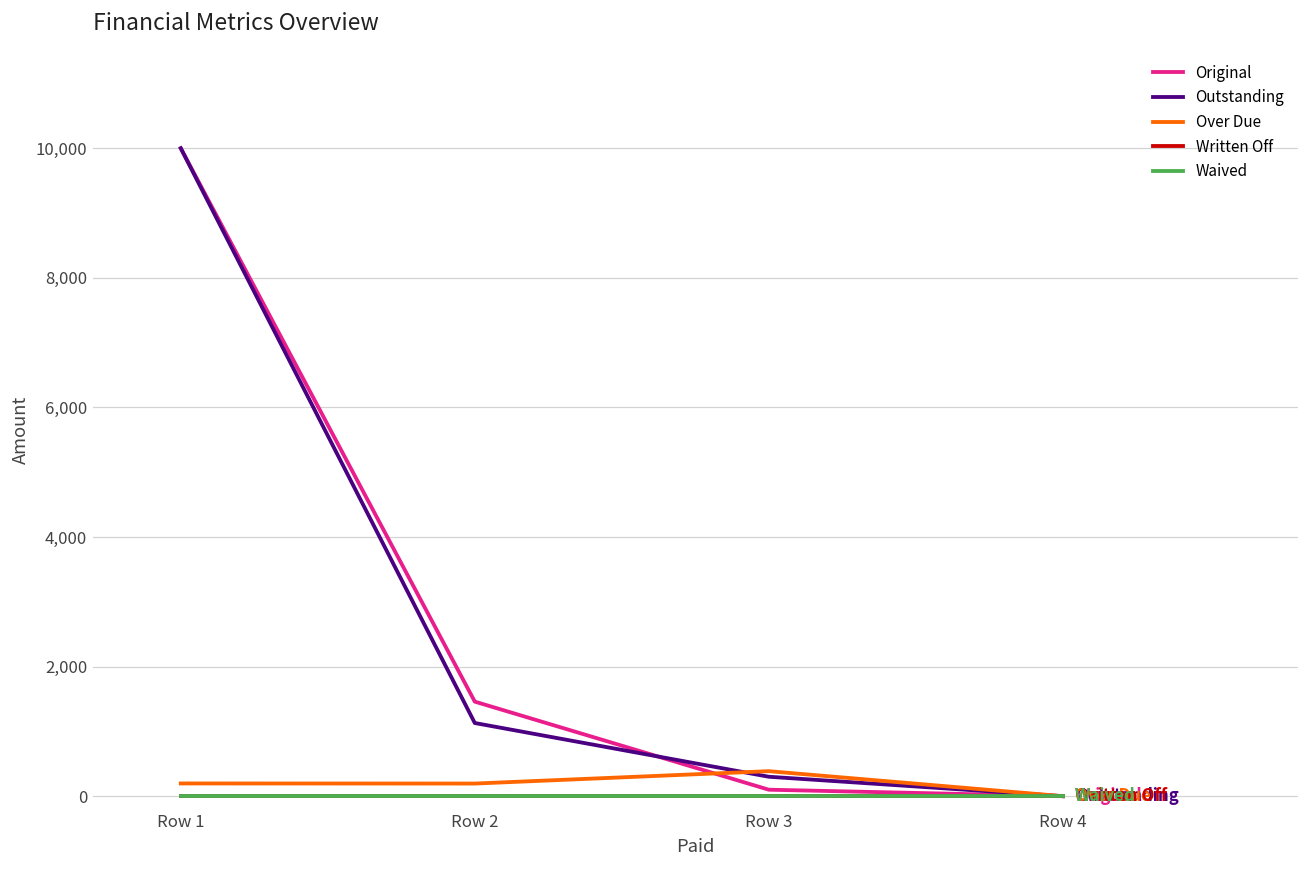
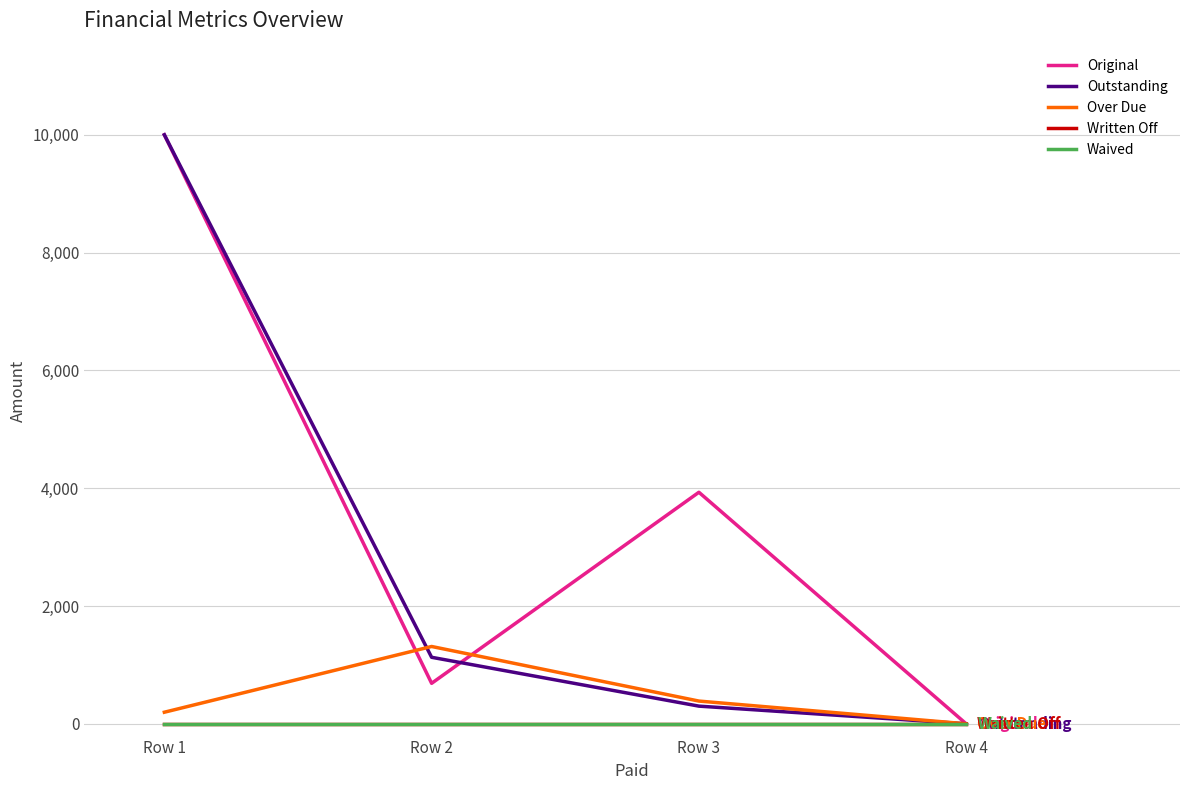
Original, Row 2: 1,500 -> 700
Over Due, Row 2: 200 -> 1,300
Original, Row 3: 100 -> 3,900
